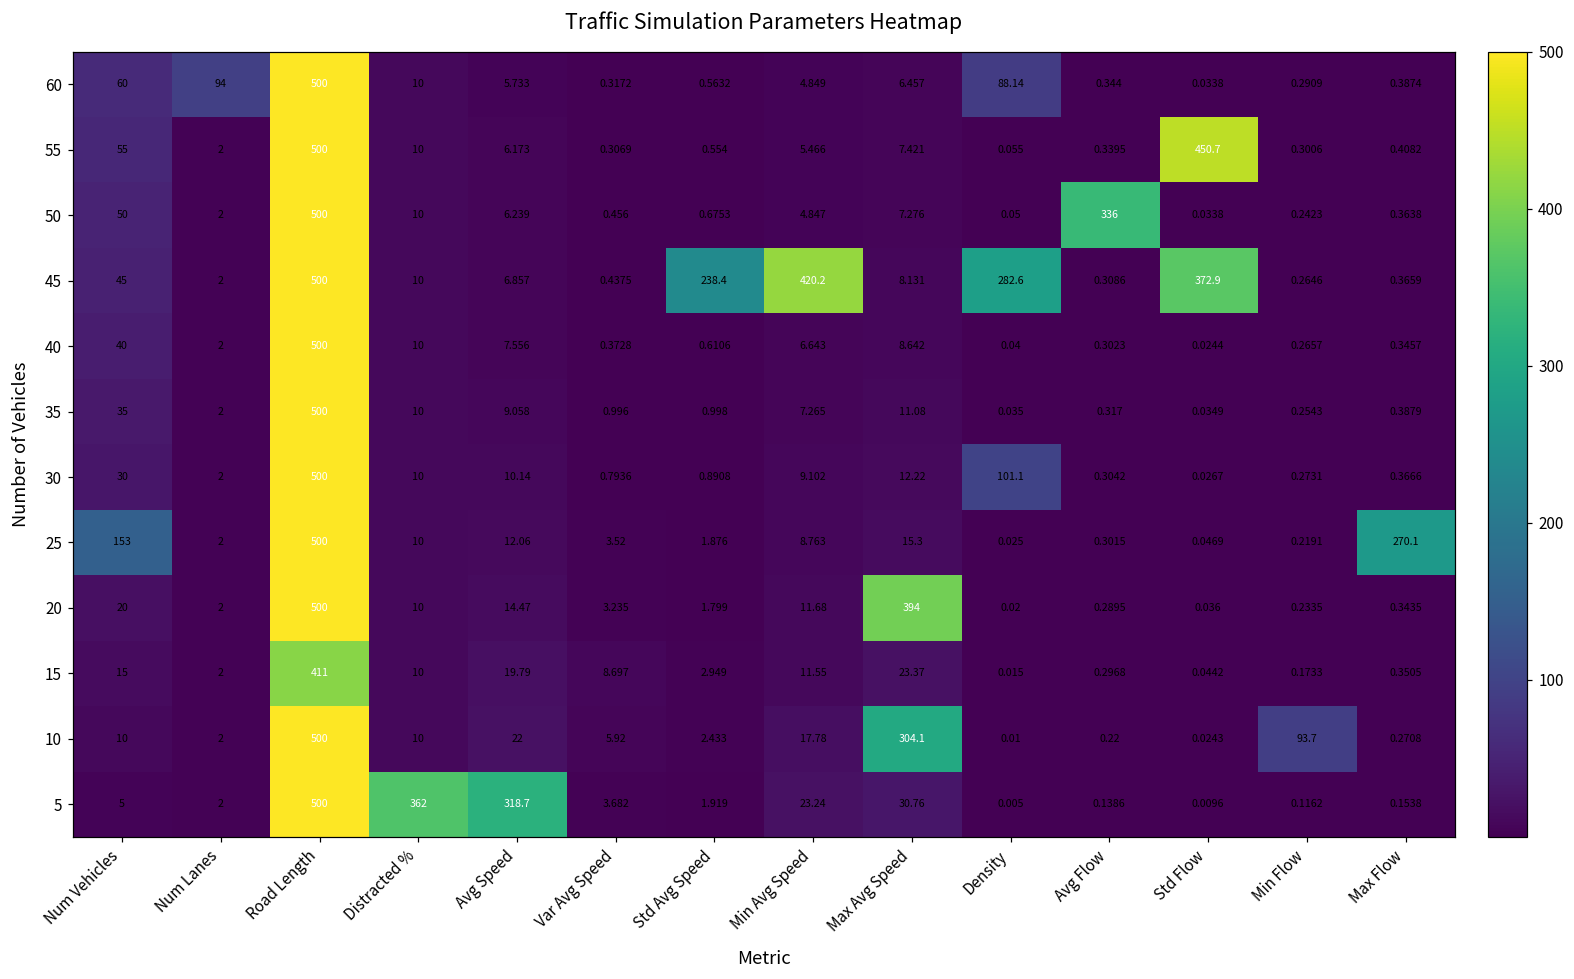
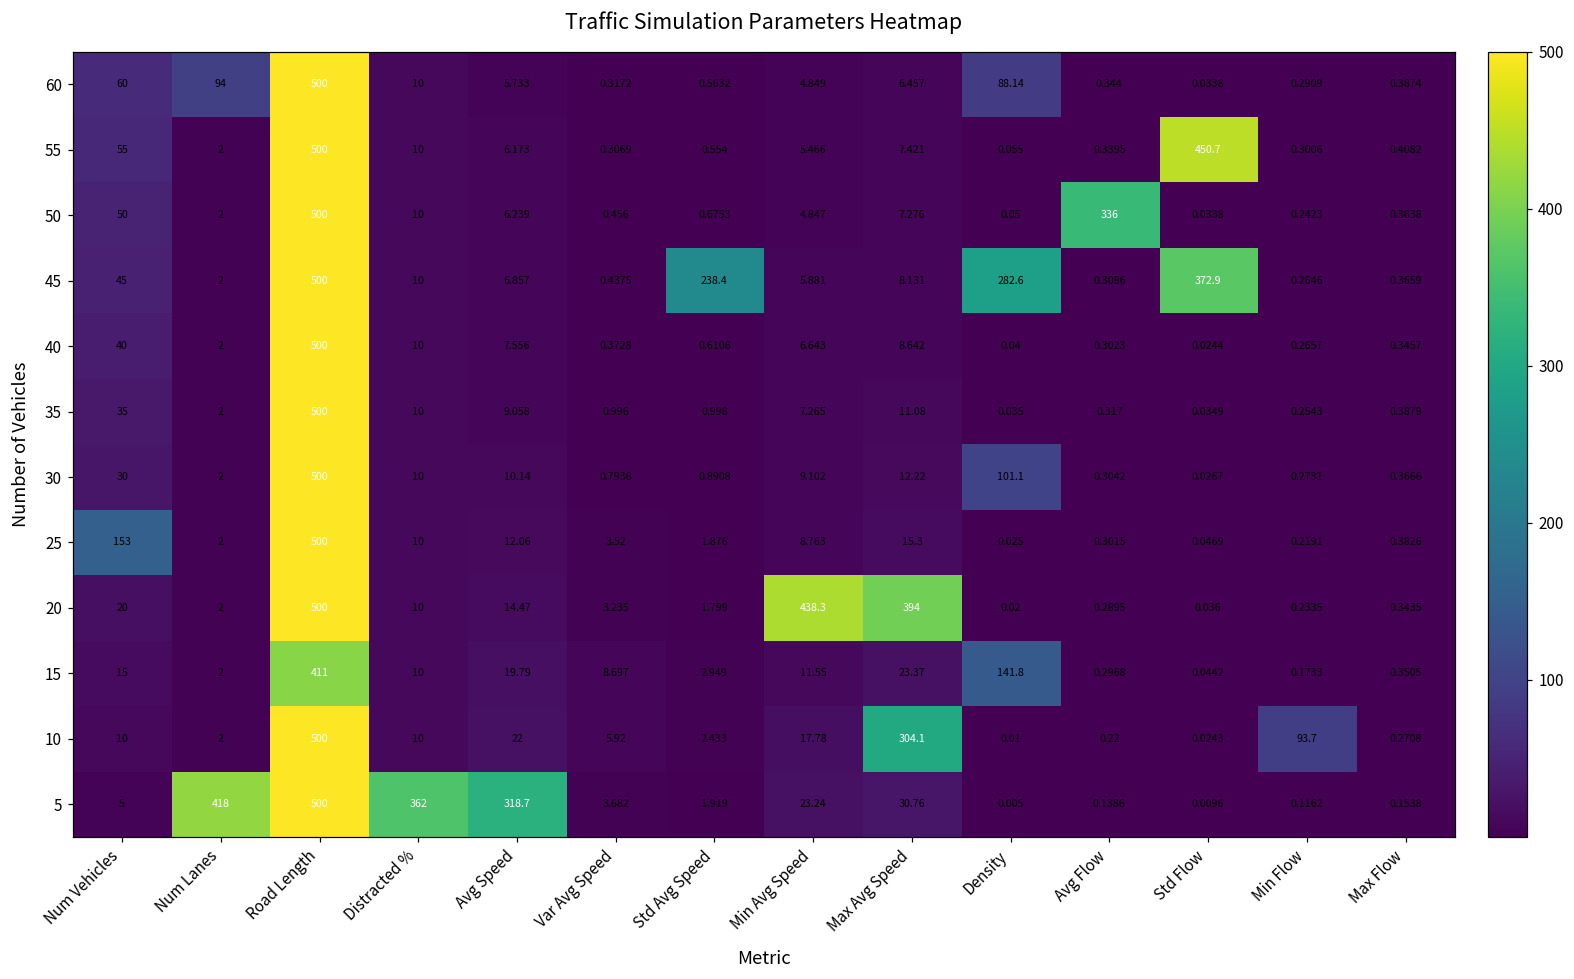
45, Min Avg Speed: 420.2 -> 5.881
25, Max Flow: 270.1 -> 0.3826
20, Min Avg Speed: 11.68 -> 438.3
15, Density: 0.015 -> 141.8
5, Num Lanes: 2 -> 418
